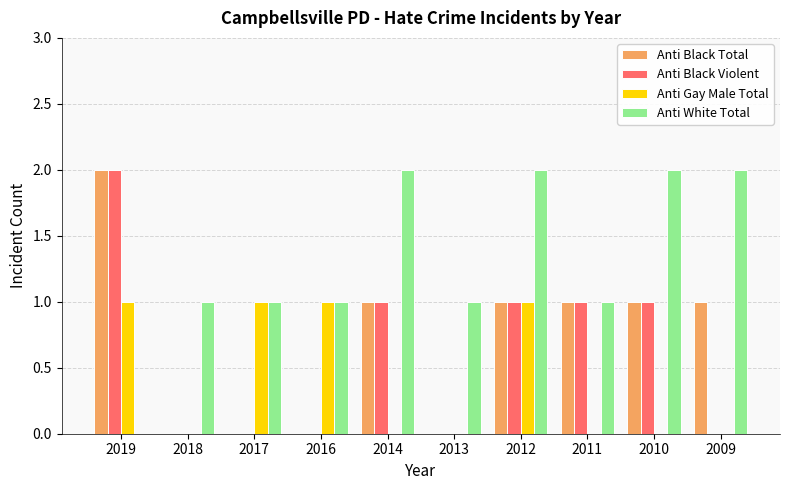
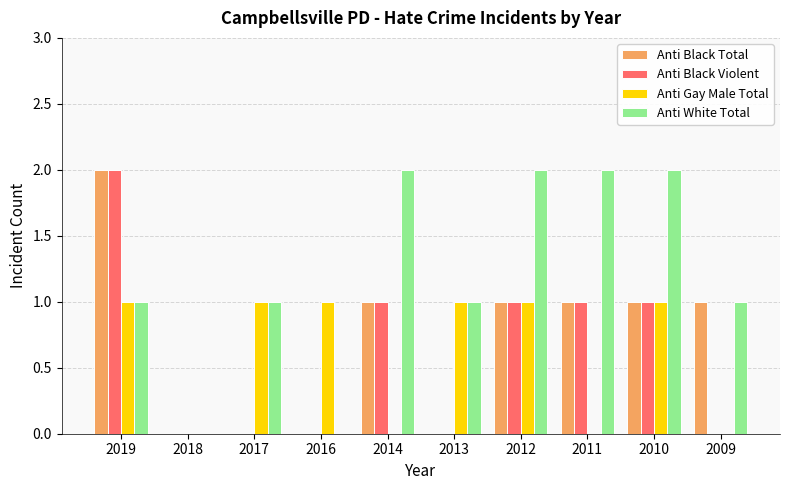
Anti White Total, 2019: 0 -> 1
Anti White Total, 2018: 1 -> 0
Anti White Total, 2016: 1 -> 0
Anti Gay Male Total, 2013: 0 -> 1
Anti White Total, 2011: 1 -> 2
Anti Gay Male Total, 2010: 0 -> 1
Anti White Total, 2009: 2 -> 1
